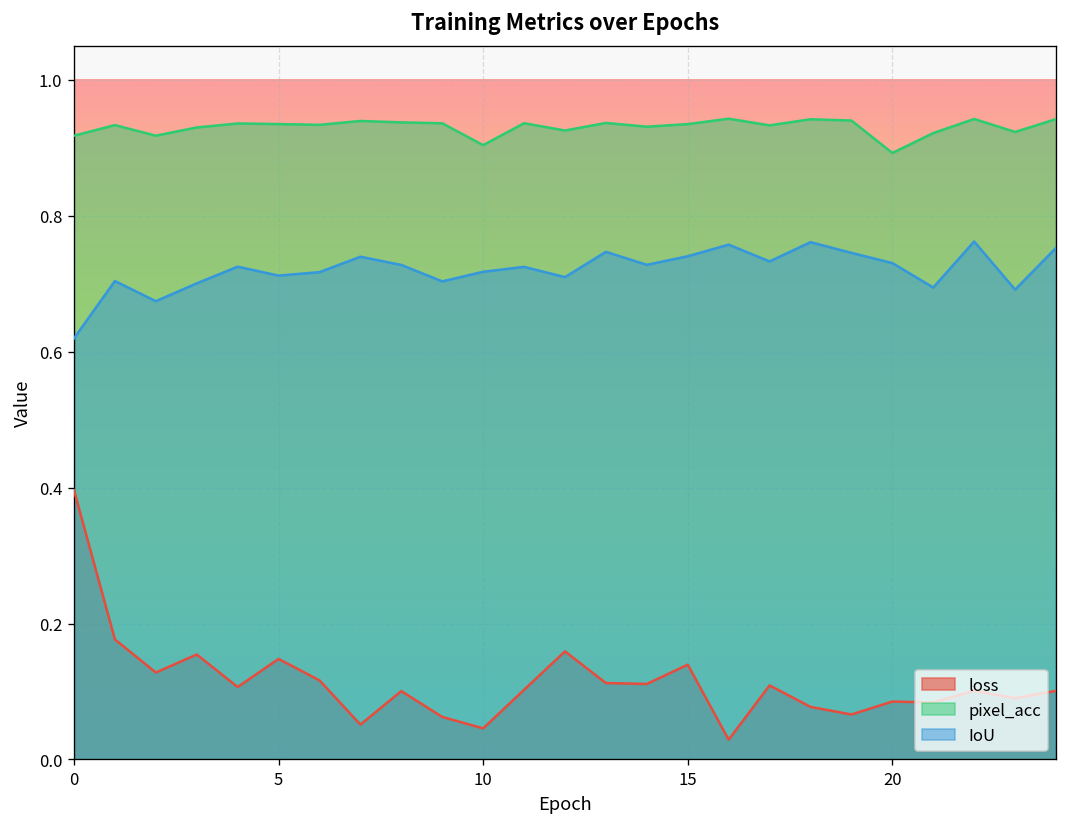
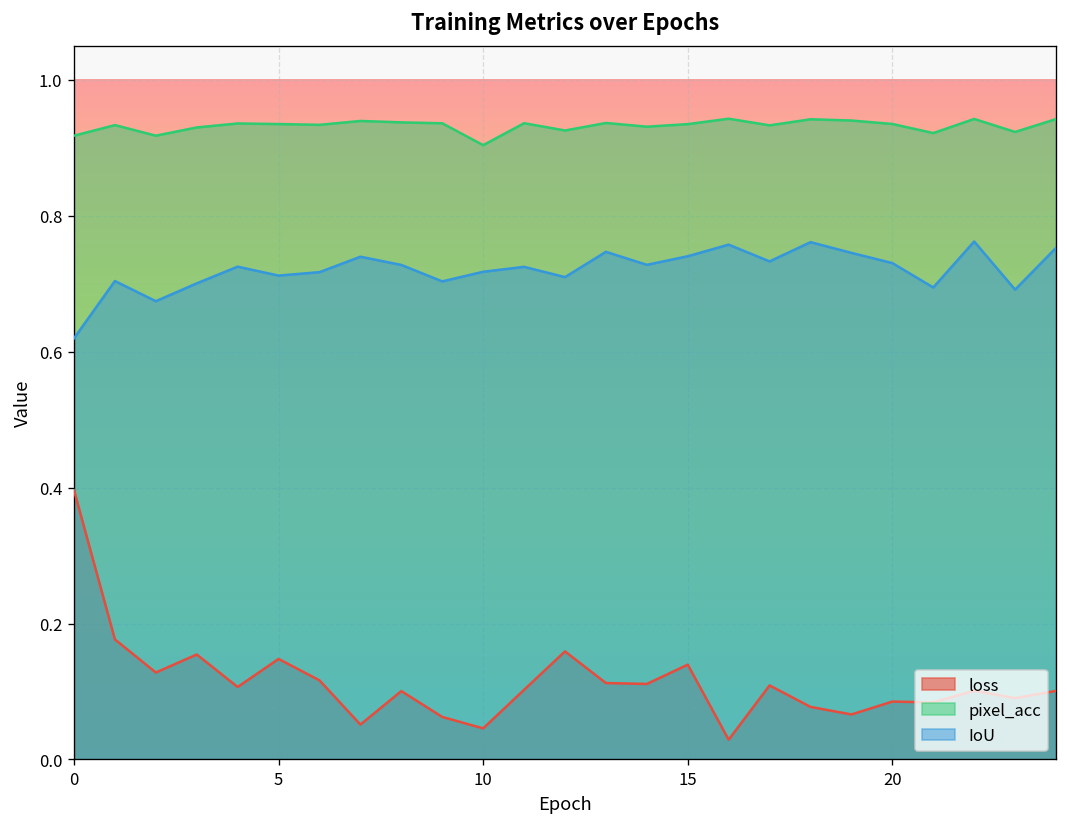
pixel_acc, 20: 0.89 -> 0.93
